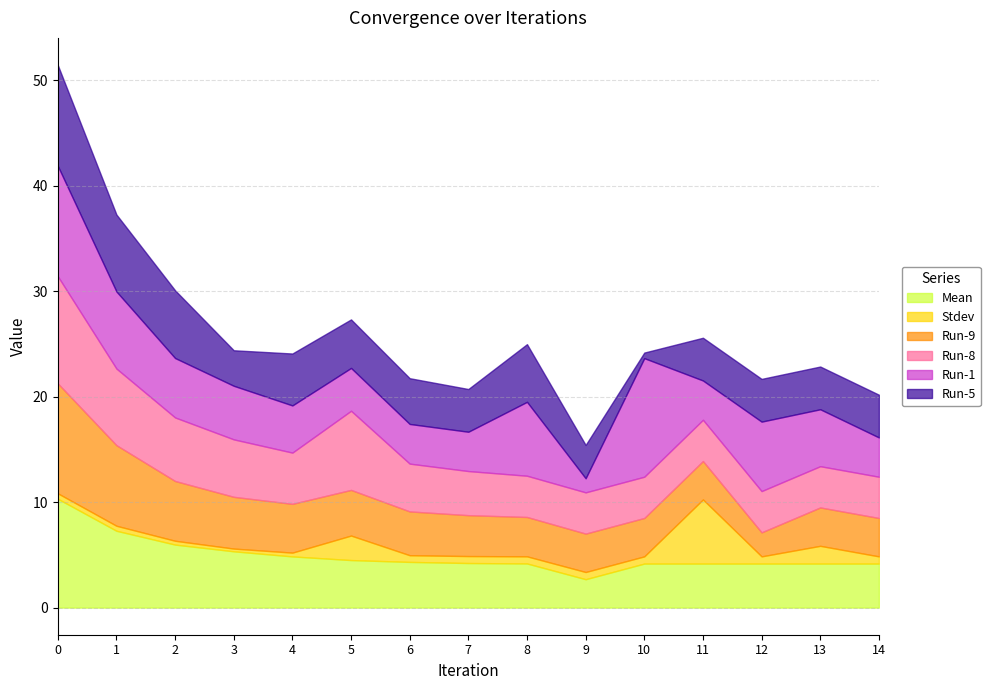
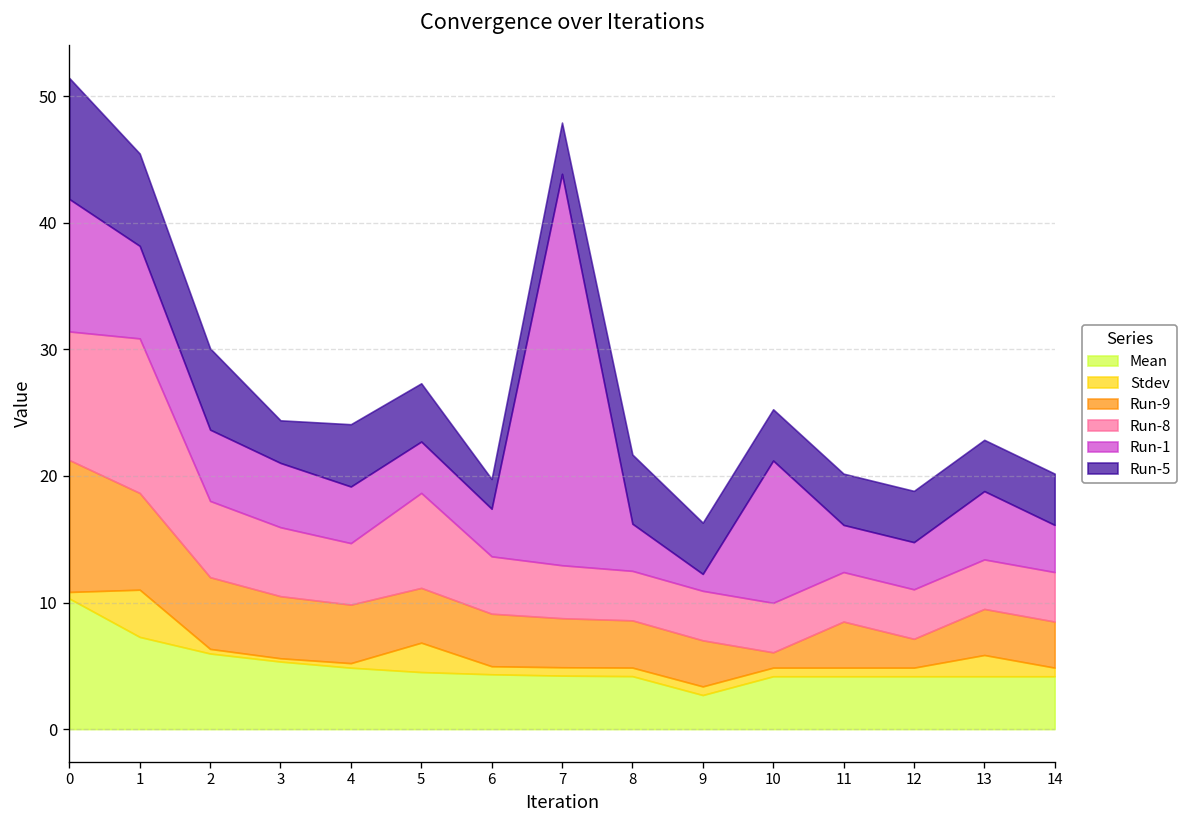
Stdev, 1: 0.5 -> 3.7
Run-8, 1: 7.3 -> 12.2
Run-5, 6: 4.3 -> 2.3
Run-1, 7: 3.7 -> 30.9
Run-1, 8: 7.0 -> 3.7
Run-5, 9: 3.2 -> 4.1
Run-9, 10: 3.6 -> 1.2
Run-5, 10: 0.5 -> 4.1
Stdev, 11: 6.1 -> 0.7
Run-1, 12: 6.6 -> 3.7
